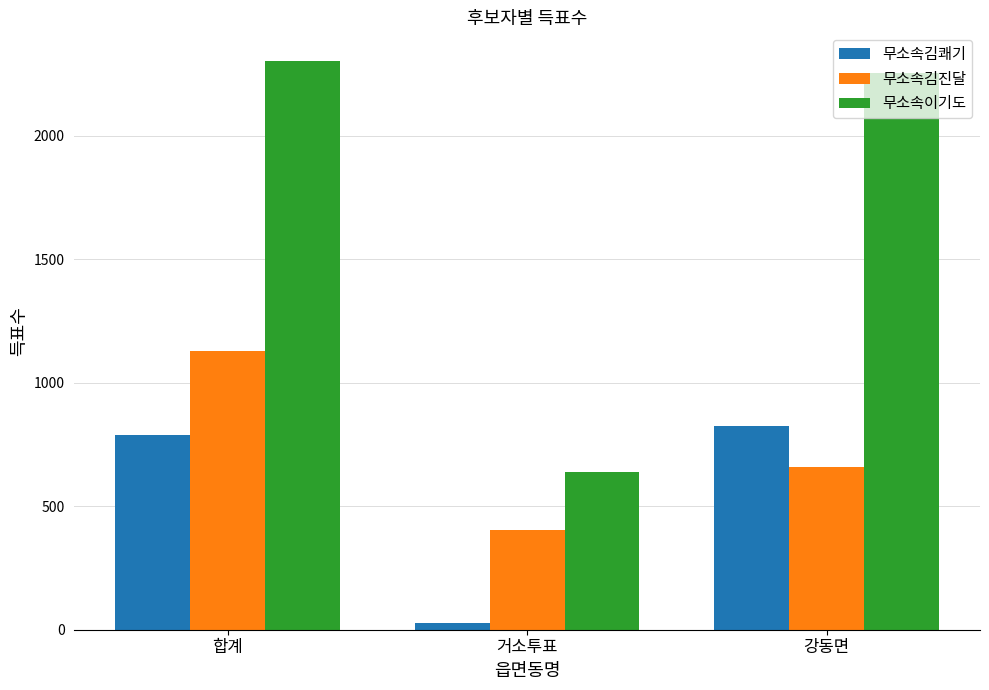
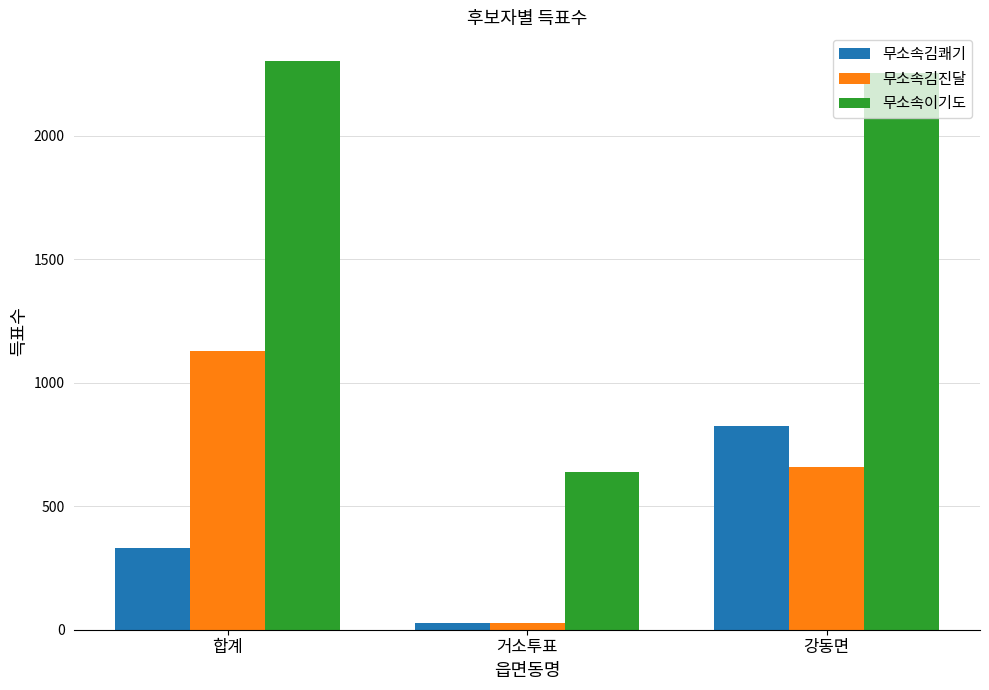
무소속김쾌기, 합계: 790 -> 330
무소속김진달, 거소투표: 410 -> 30
